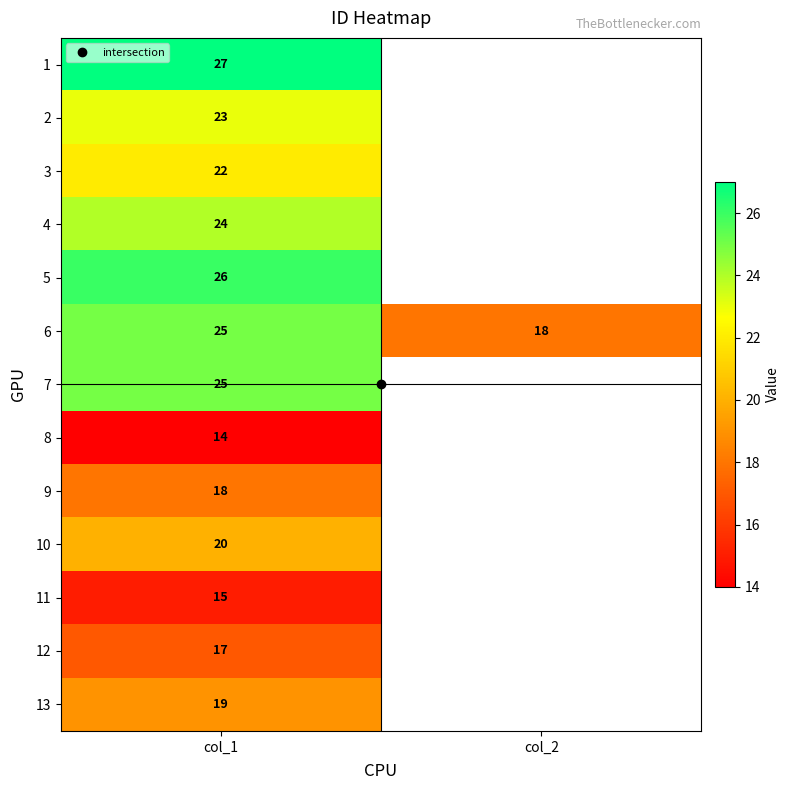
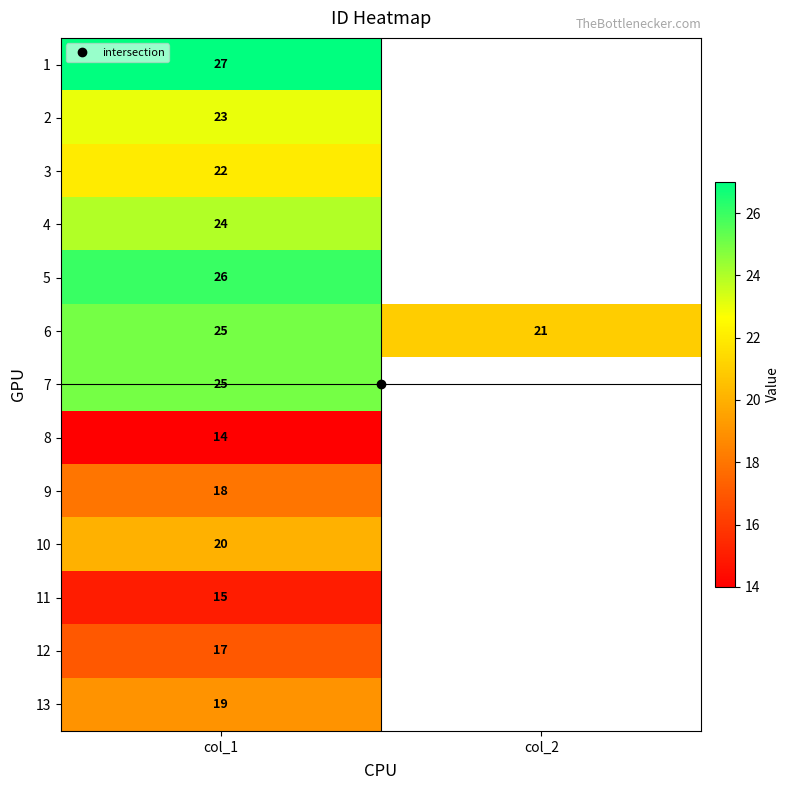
6, col_2: 18 -> 21
